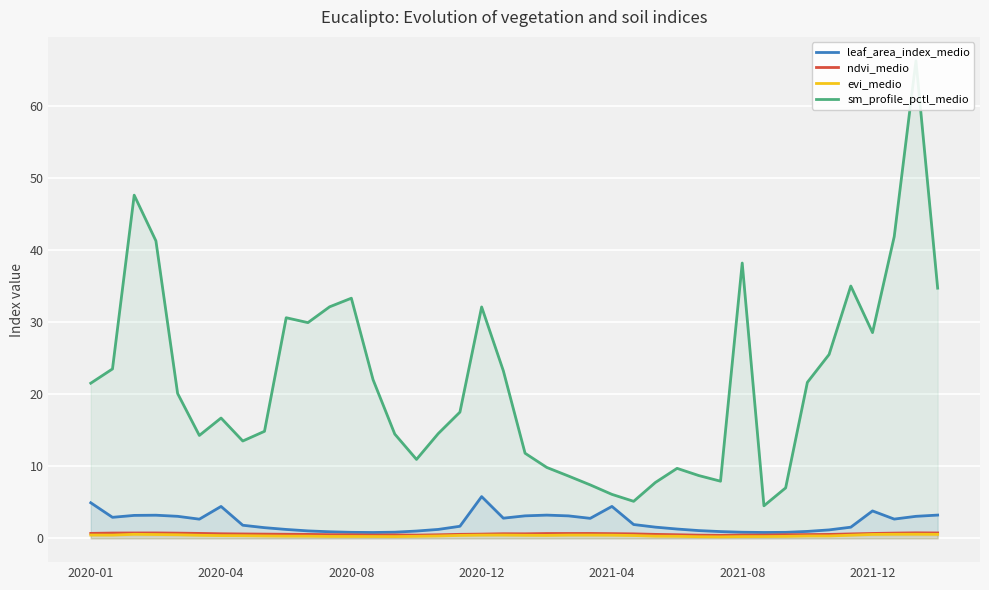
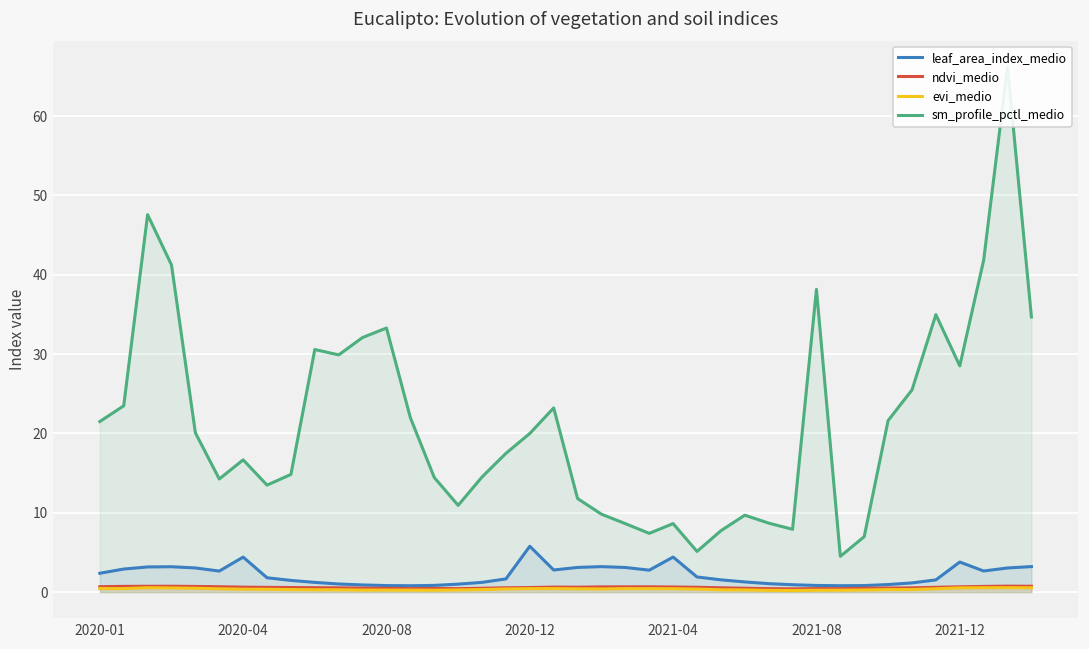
leaf_area_index_medio, 2020-01: 5 -> 2
sm_profile_pctl_medio, 2020-12: 32 -> 20
sm_profile_pctl_medio, 2021-04: 6 -> 9
